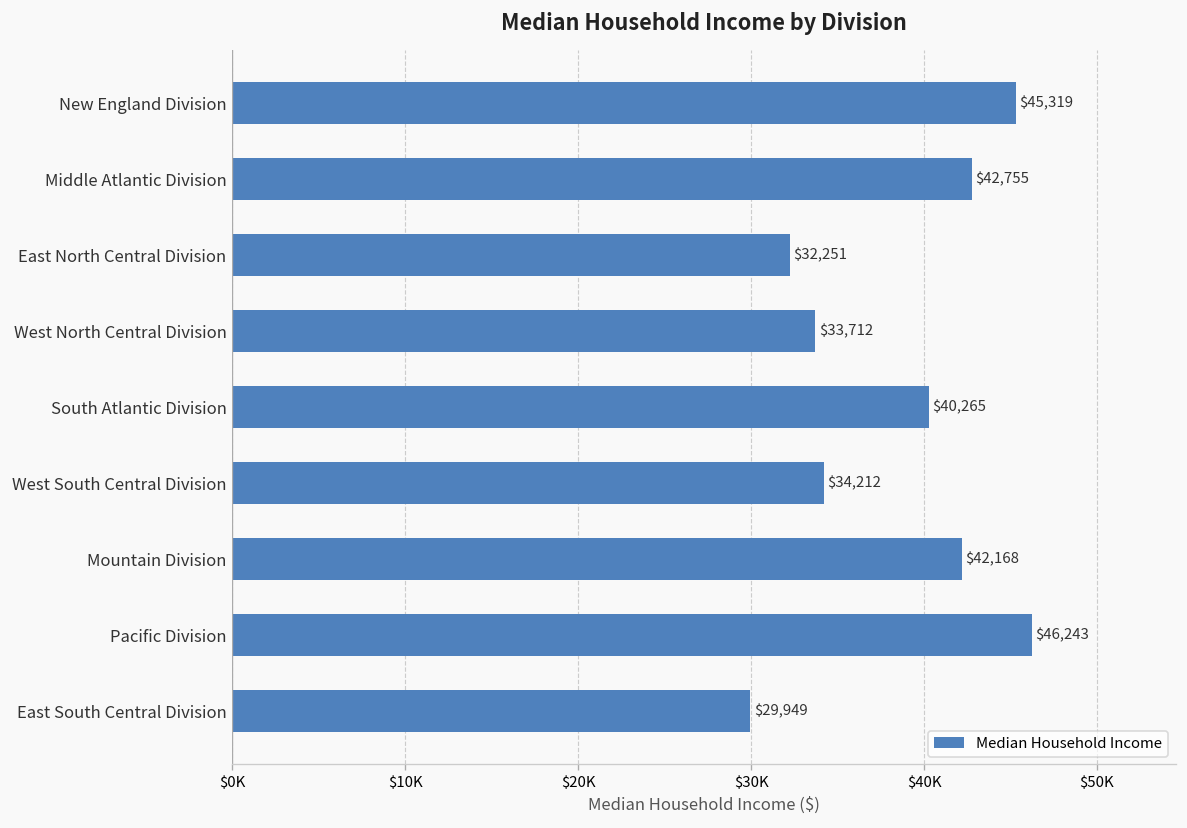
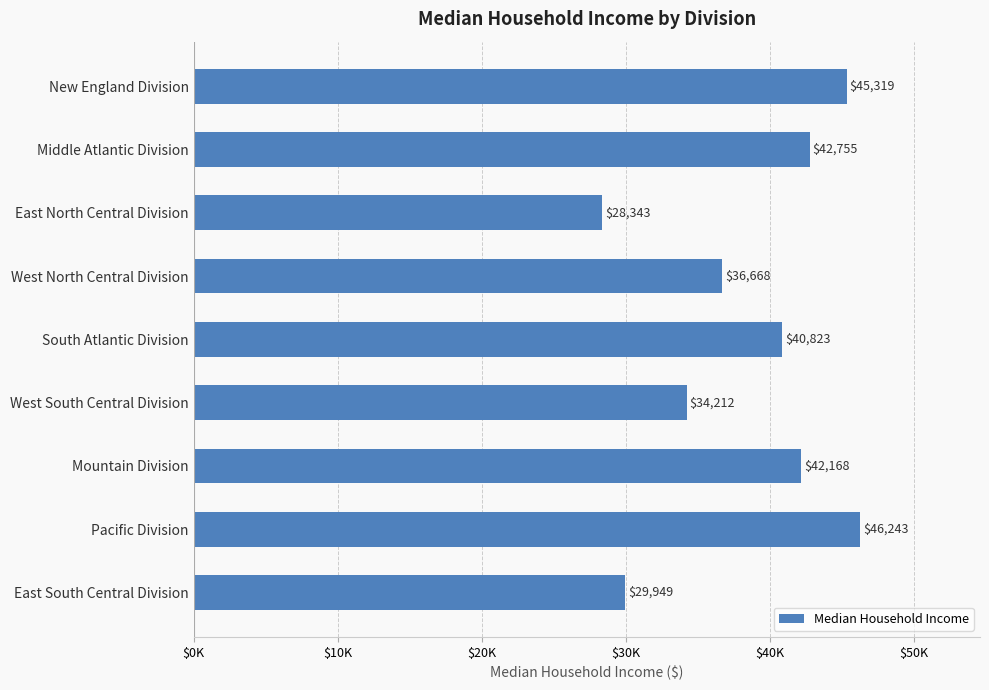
East North Central Division: $32,251 -> $28,343
West North Central Division: $33,712 -> $36,668
South Atlantic Division: $40,265 -> $40,823
